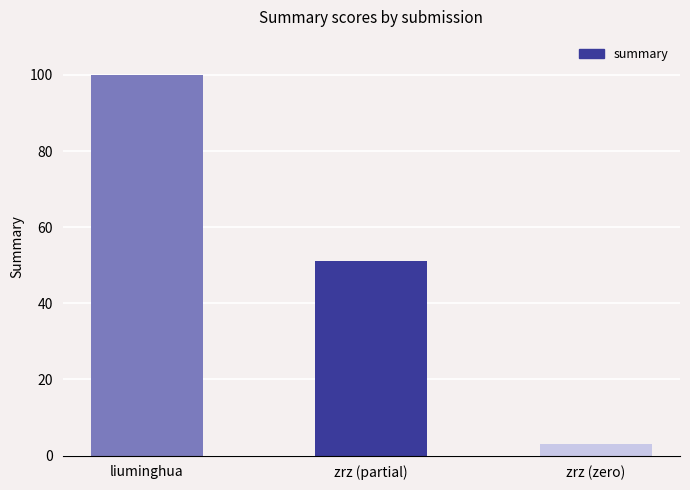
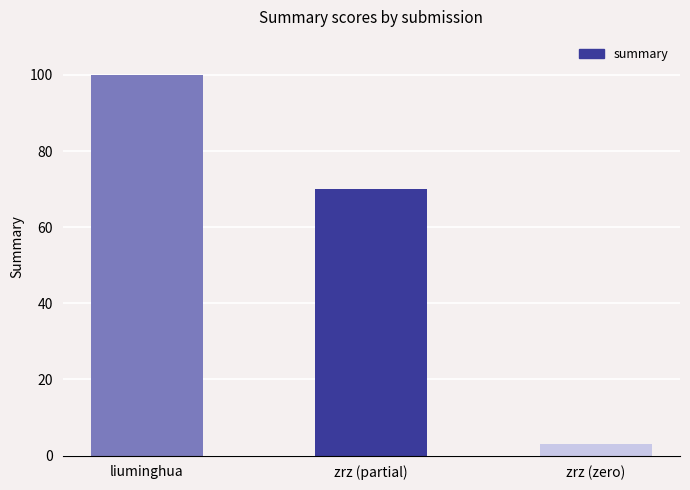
zrz (partial): 51 -> 70
